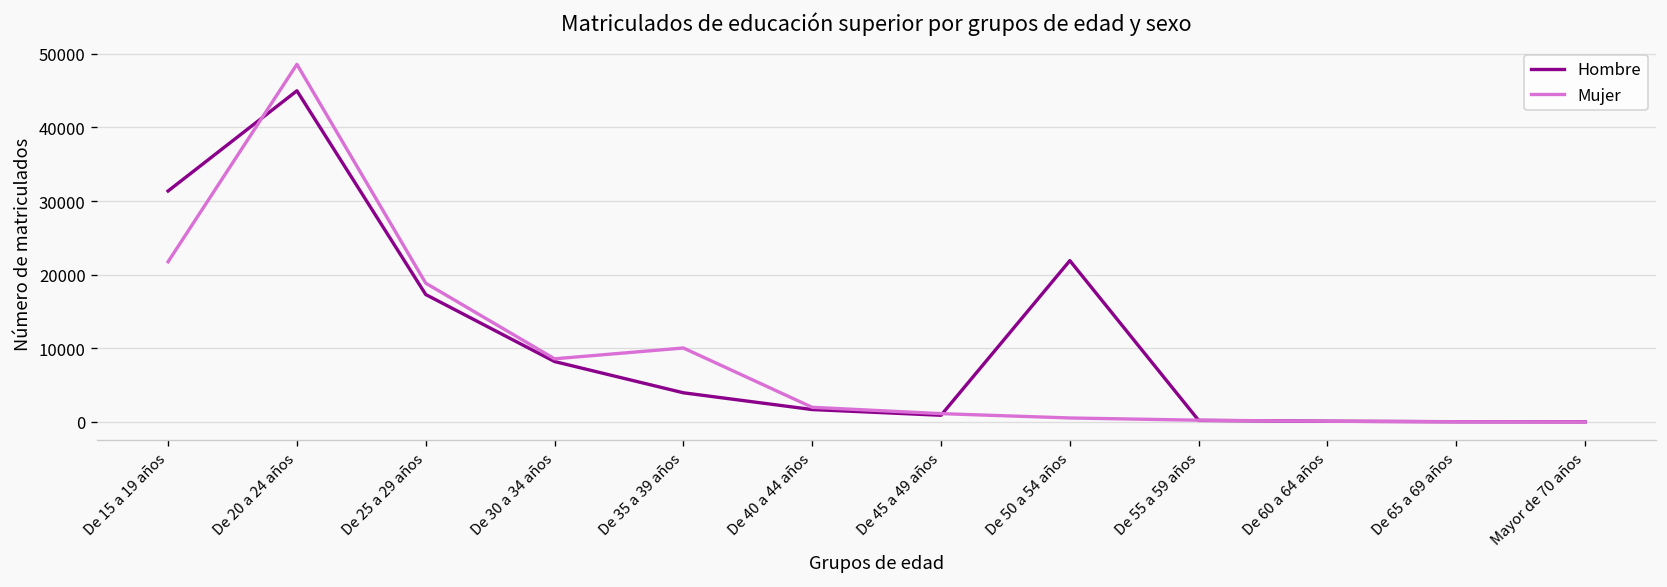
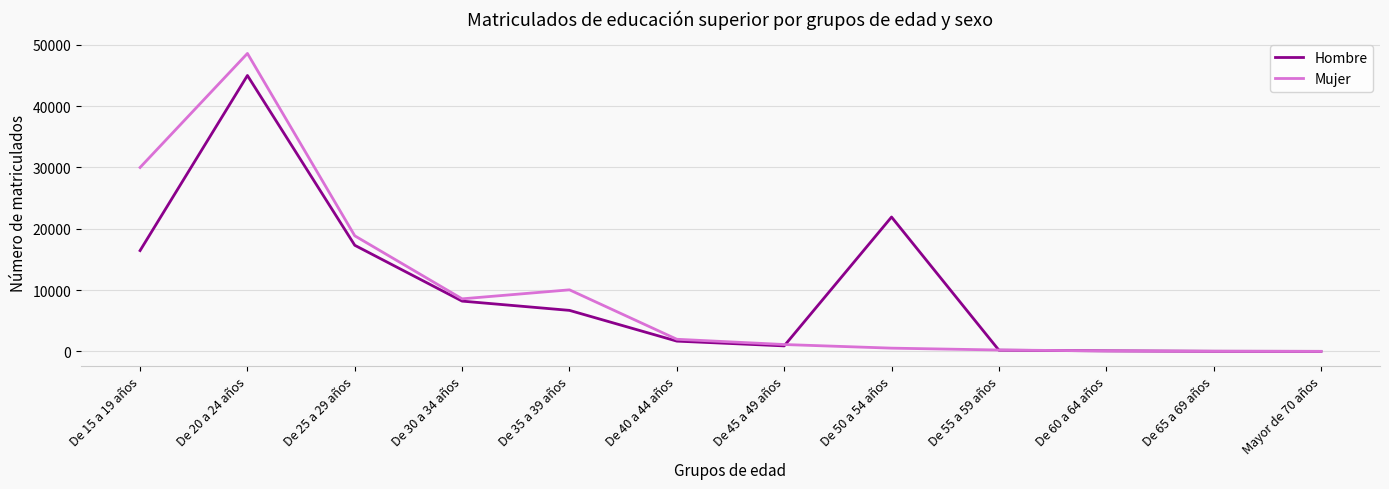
Hombre, De 15 a 19 años: 31000 -> 16000
Mujer, De 15 a 19 años: 22000 -> 30000
Hombre, De 35 a 39 años: 4000 -> 7000
